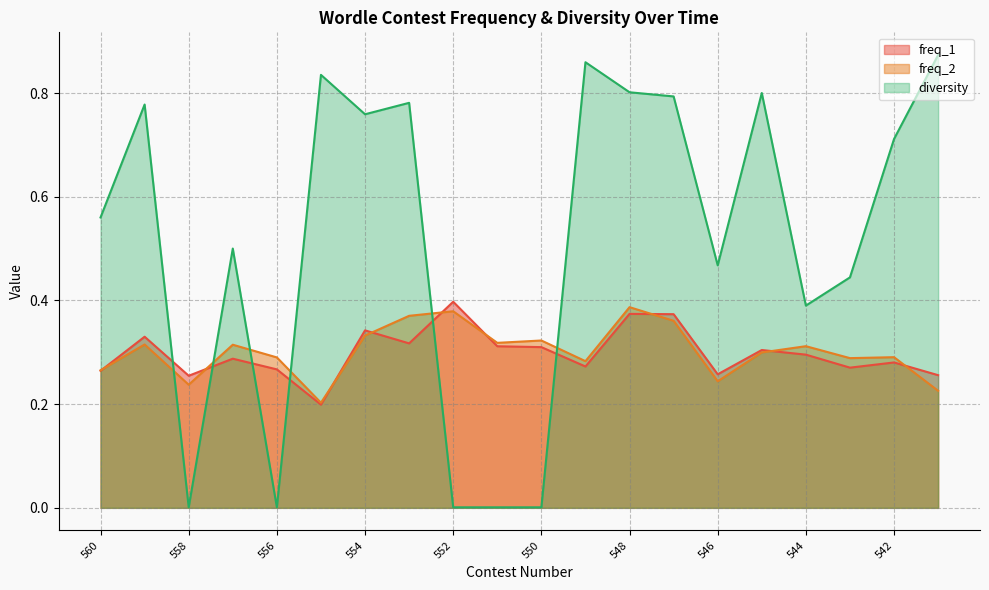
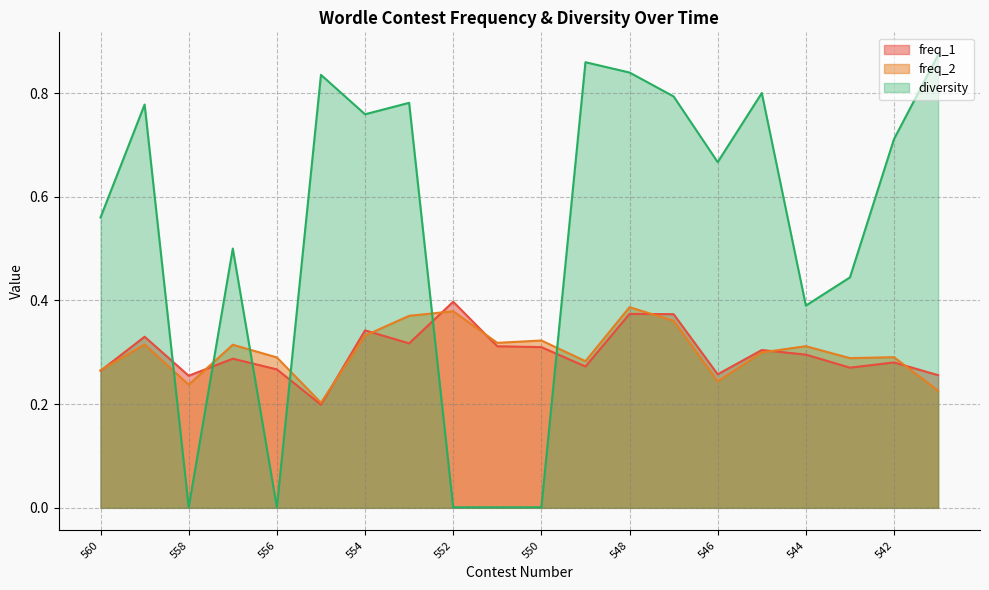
diversity, 548: 0.80 -> 0.84
diversity, 546: 0.47 -> 0.67
